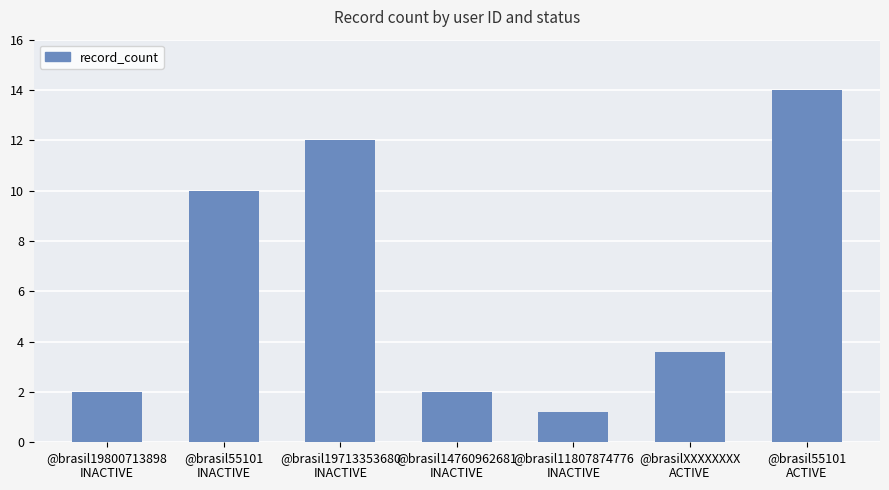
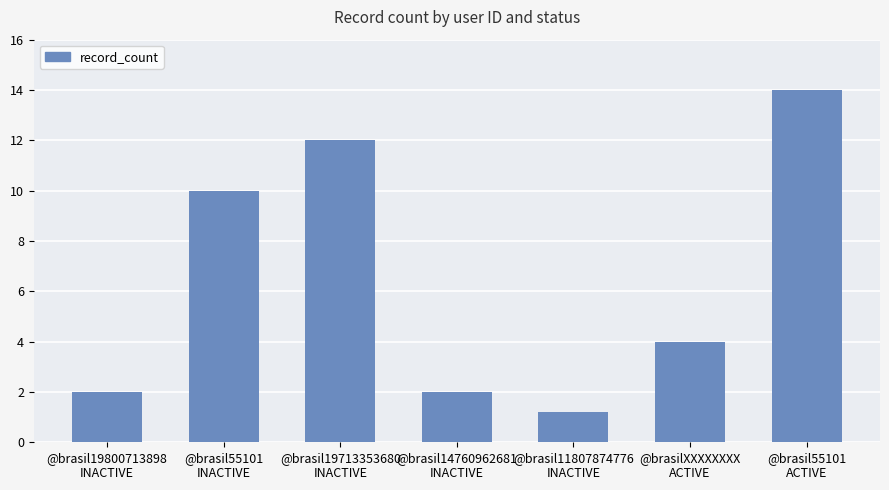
@brasilXXXXXXXX ACTIVE: 3.6 -> 4.0
